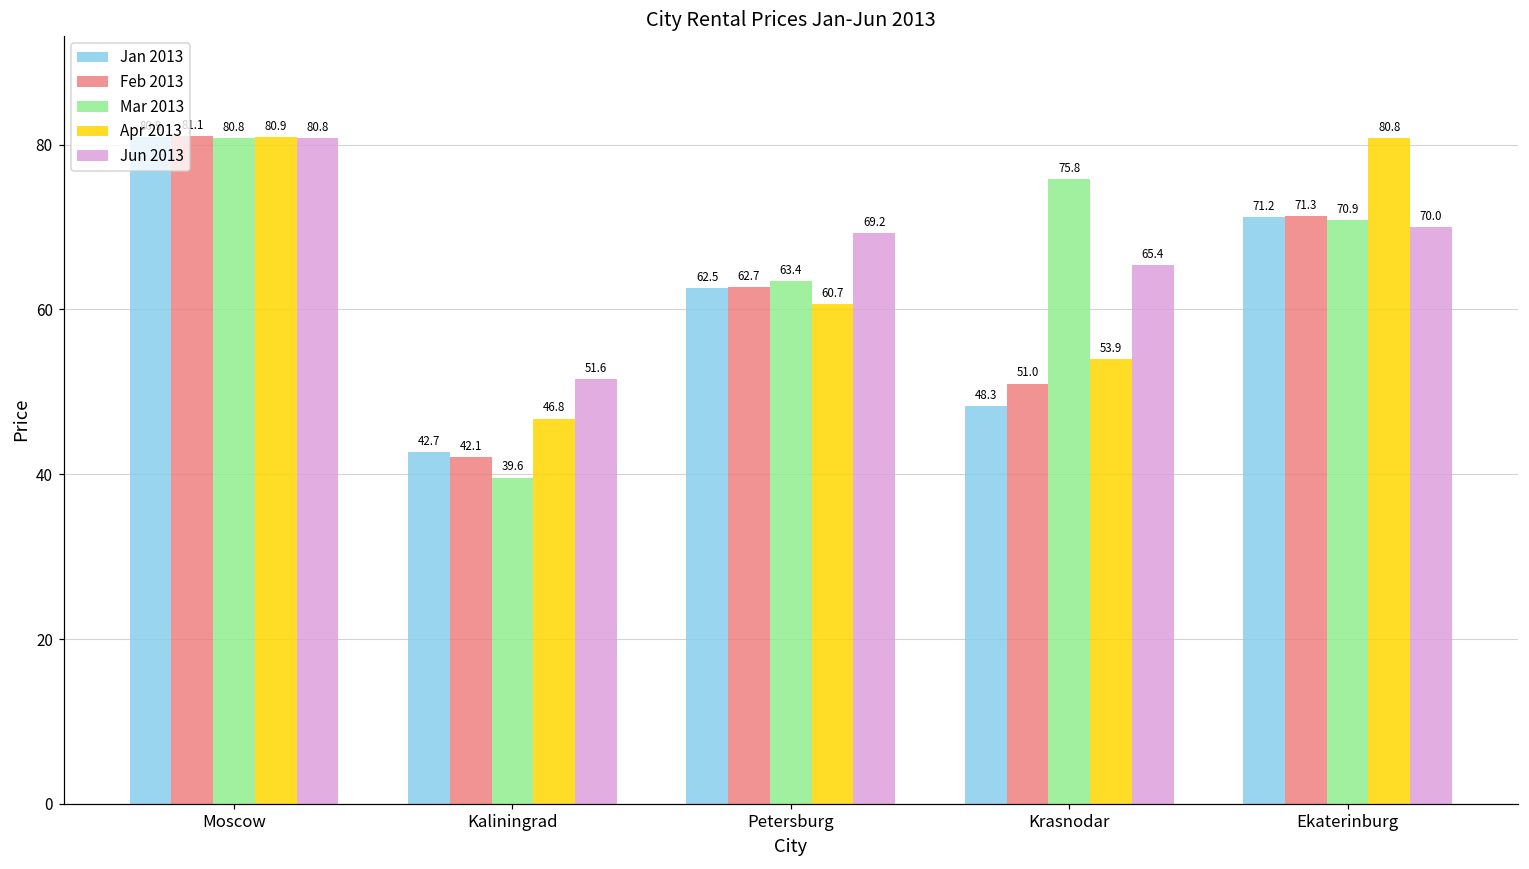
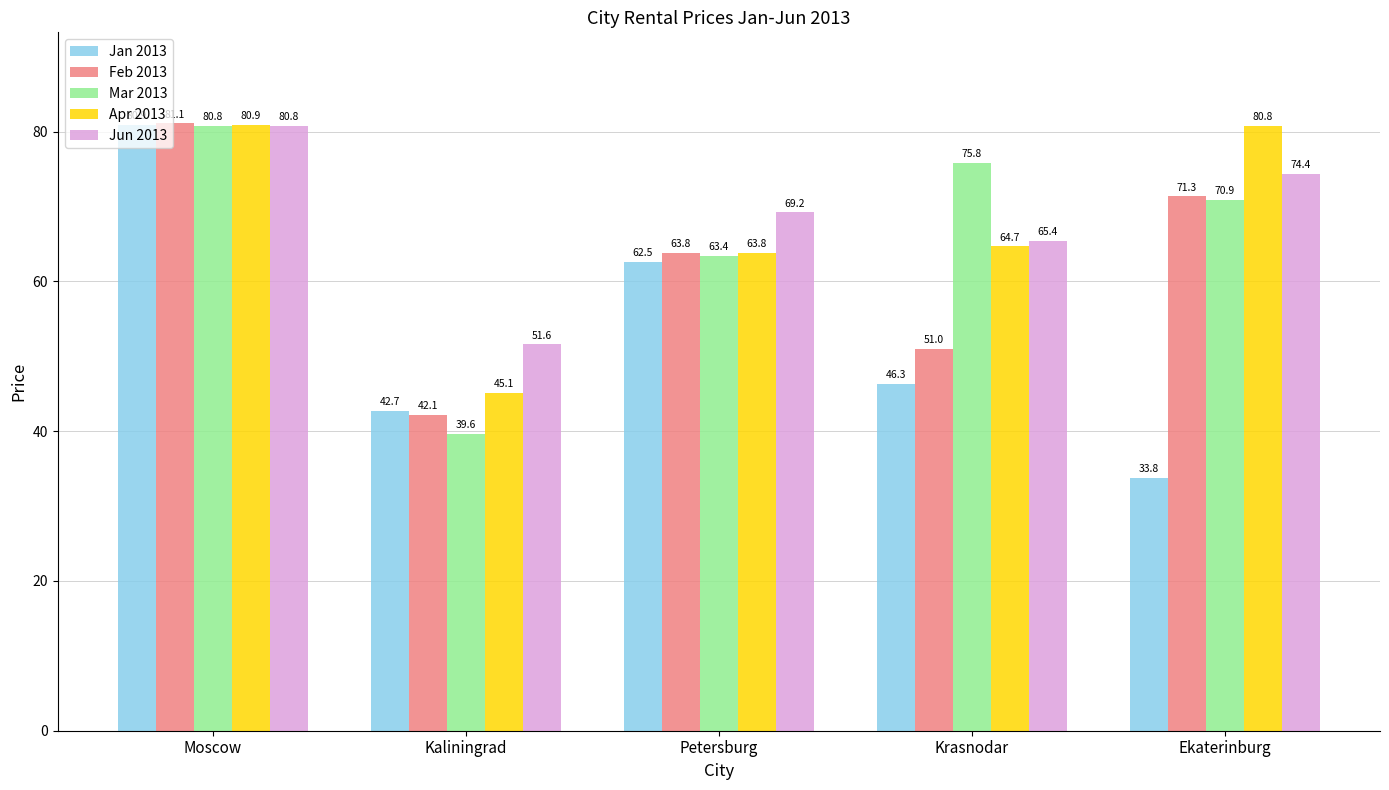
Apr 2013, Kaliningrad: 46.8 -> 45.1
Feb 2013, Petersburg: 62.7 -> 63.8
Apr 2013, Petersburg: 60.7 -> 63.8
Jan 2013, Krasnodar: 48.3 -> 46.3
Apr 2013, Krasnodar: 53.9 -> 64.7
Jan 2013, Ekaterinburg: 71.2 -> 33.8
Jun 2013, Ekaterinburg: 70.0 -> 74.4
